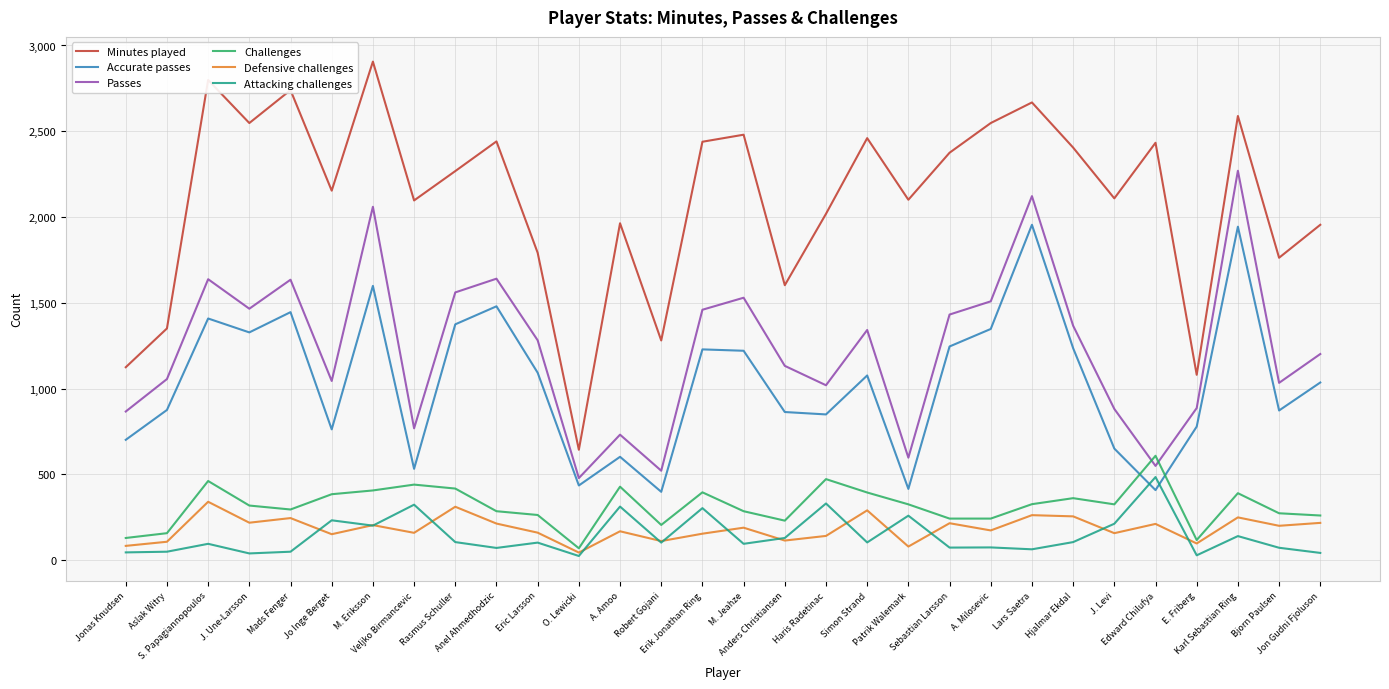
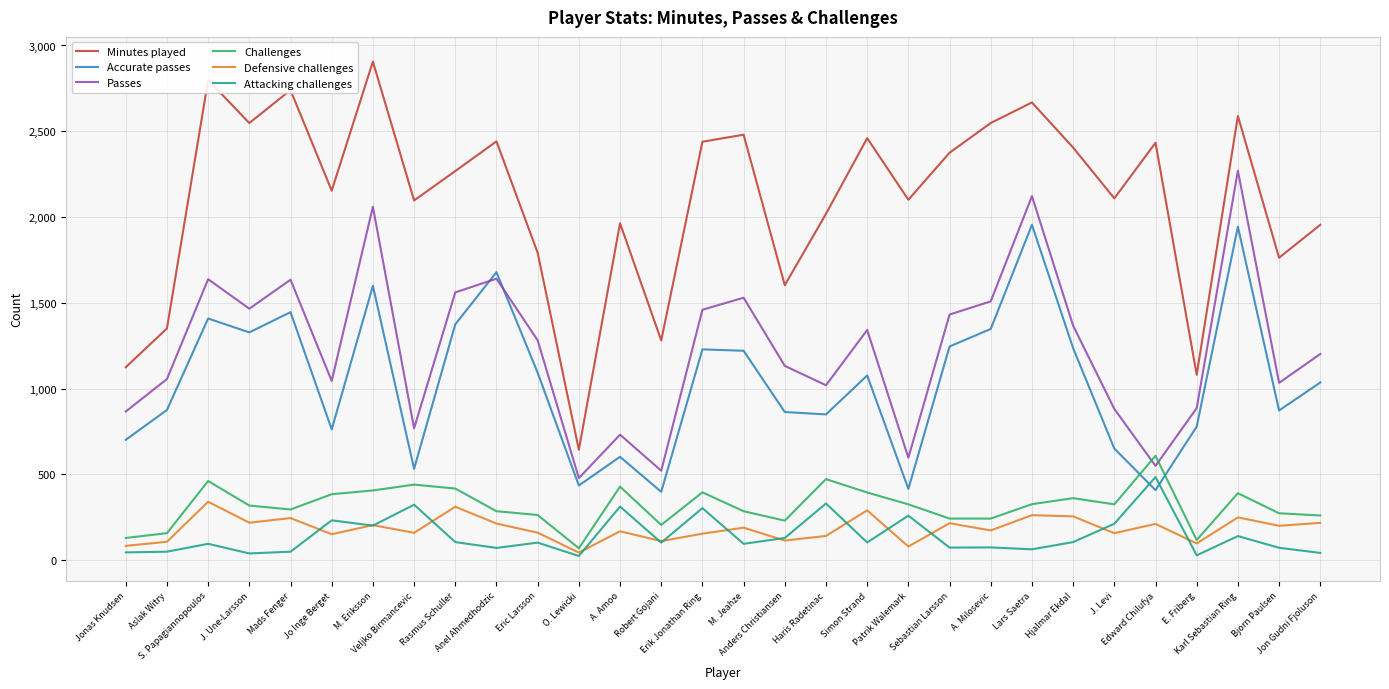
Accurate passes, Anel Ahmedhodzic: 1,480 -> 1,680
